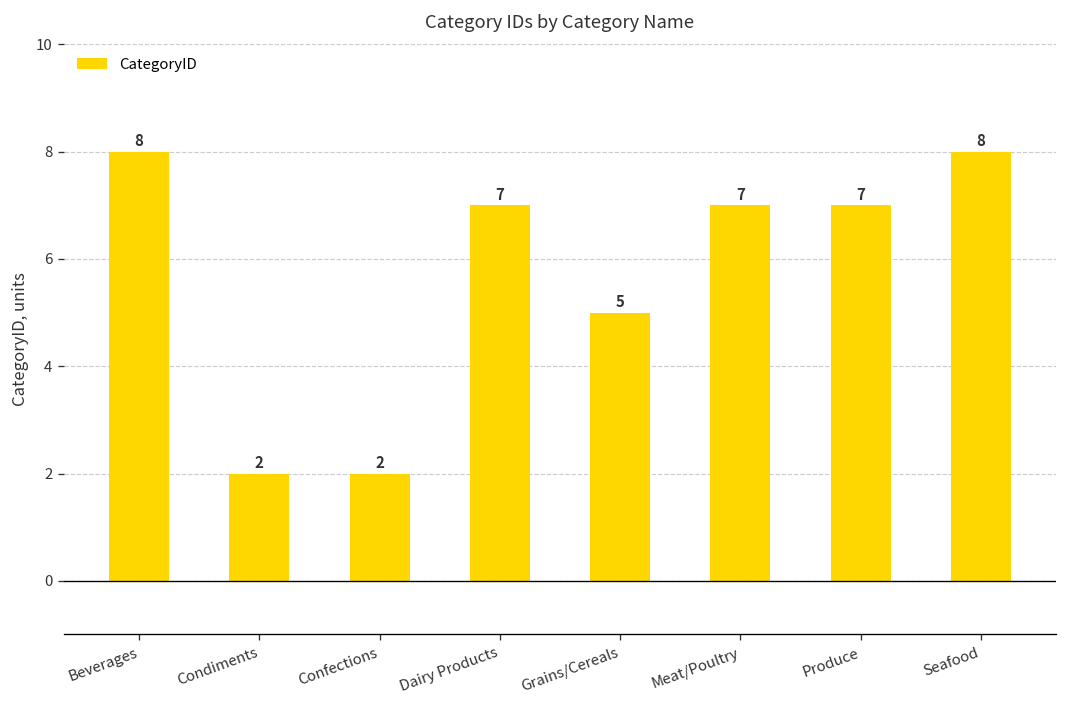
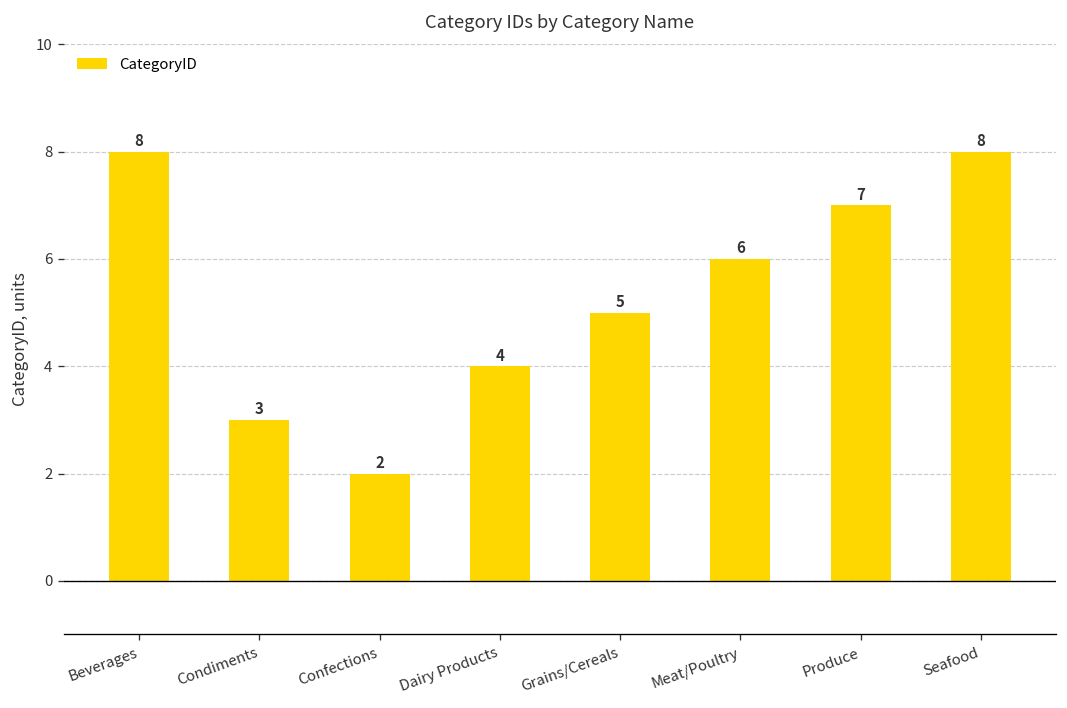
Condiments: 2 -> 3
Dairy Products: 7 -> 4
Meat/Poultry: 7 -> 6
